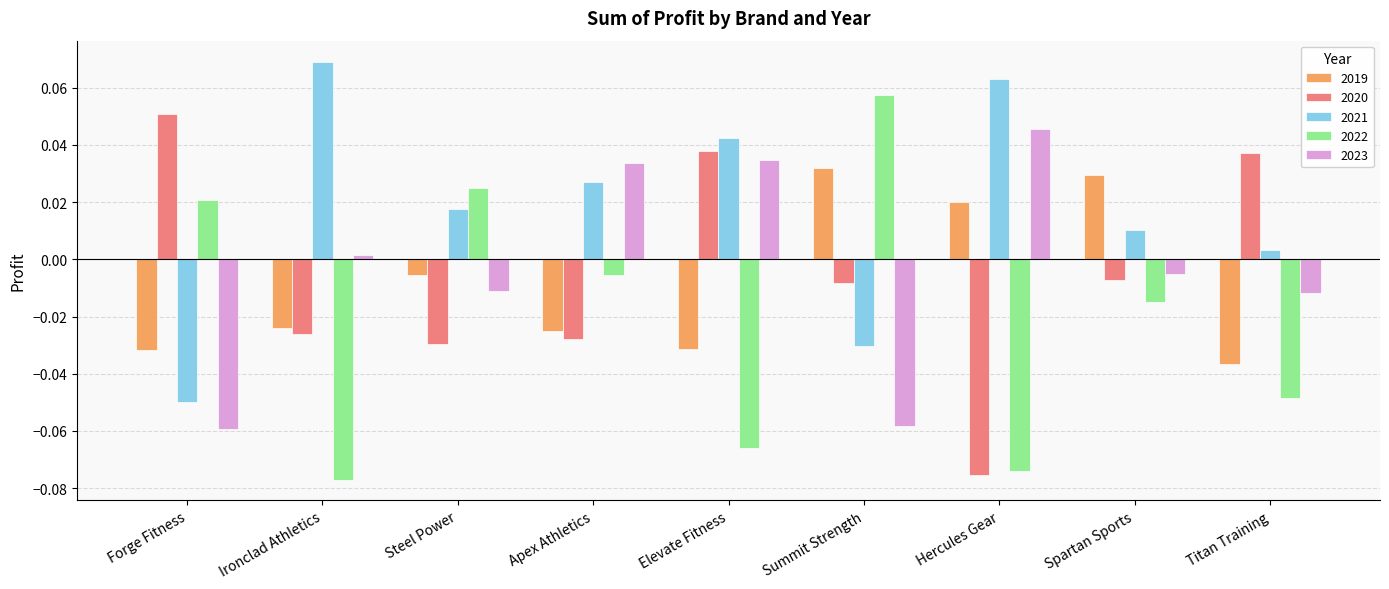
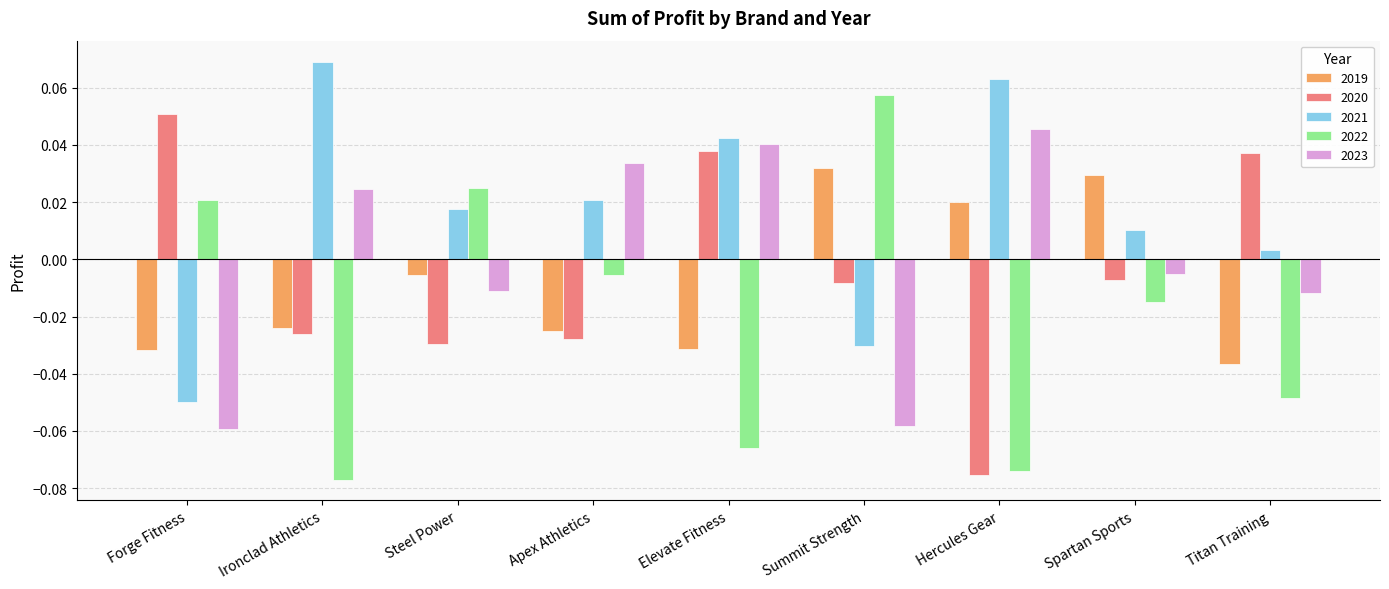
2023, Ironclad Athletics: 0.002 -> 0.025
2021, Apex Athletics: 0.027 -> 0.021
2023, Elevate Fitness: 0.035 -> 0.040
